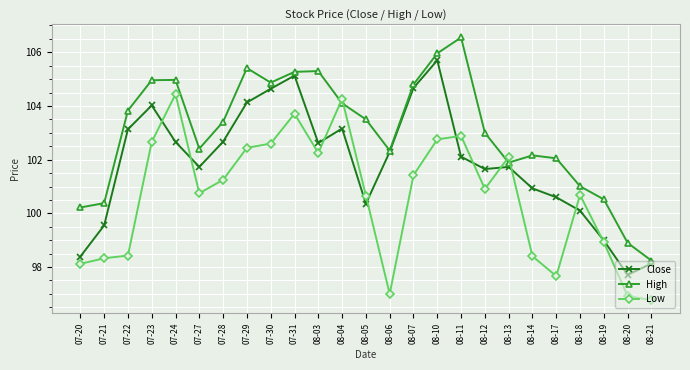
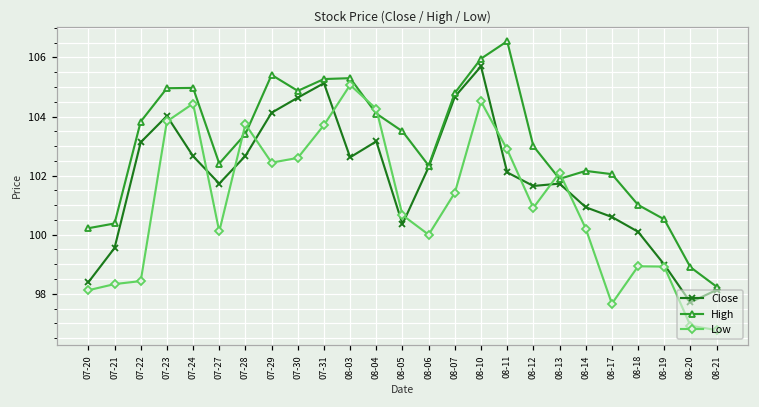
Low, 07-23: 102.7 -> 103.8
Low, 07-27: 100.8 -> 100.1
Low, 07-28: 101.3 -> 103.7
Low, 08-03: 102.3 -> 105.1
Low, 08-06: 97 -> 100
Low, 08-10: 102.8 -> 104.5
Low, 08-14: 98.4 -> 100.2
Low, 08-18: 100.7 -> 98.9
